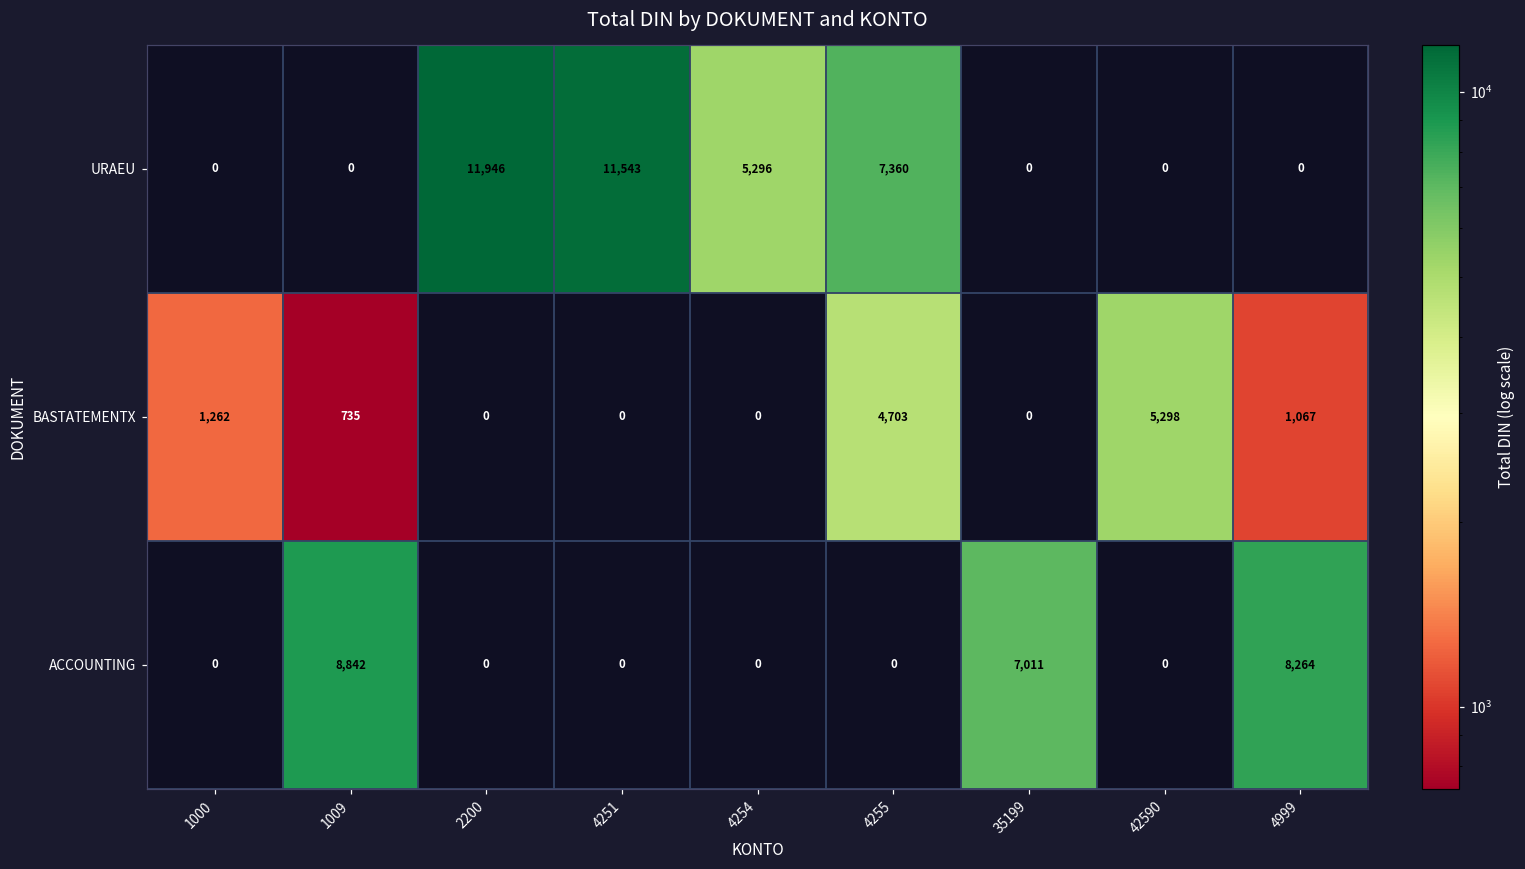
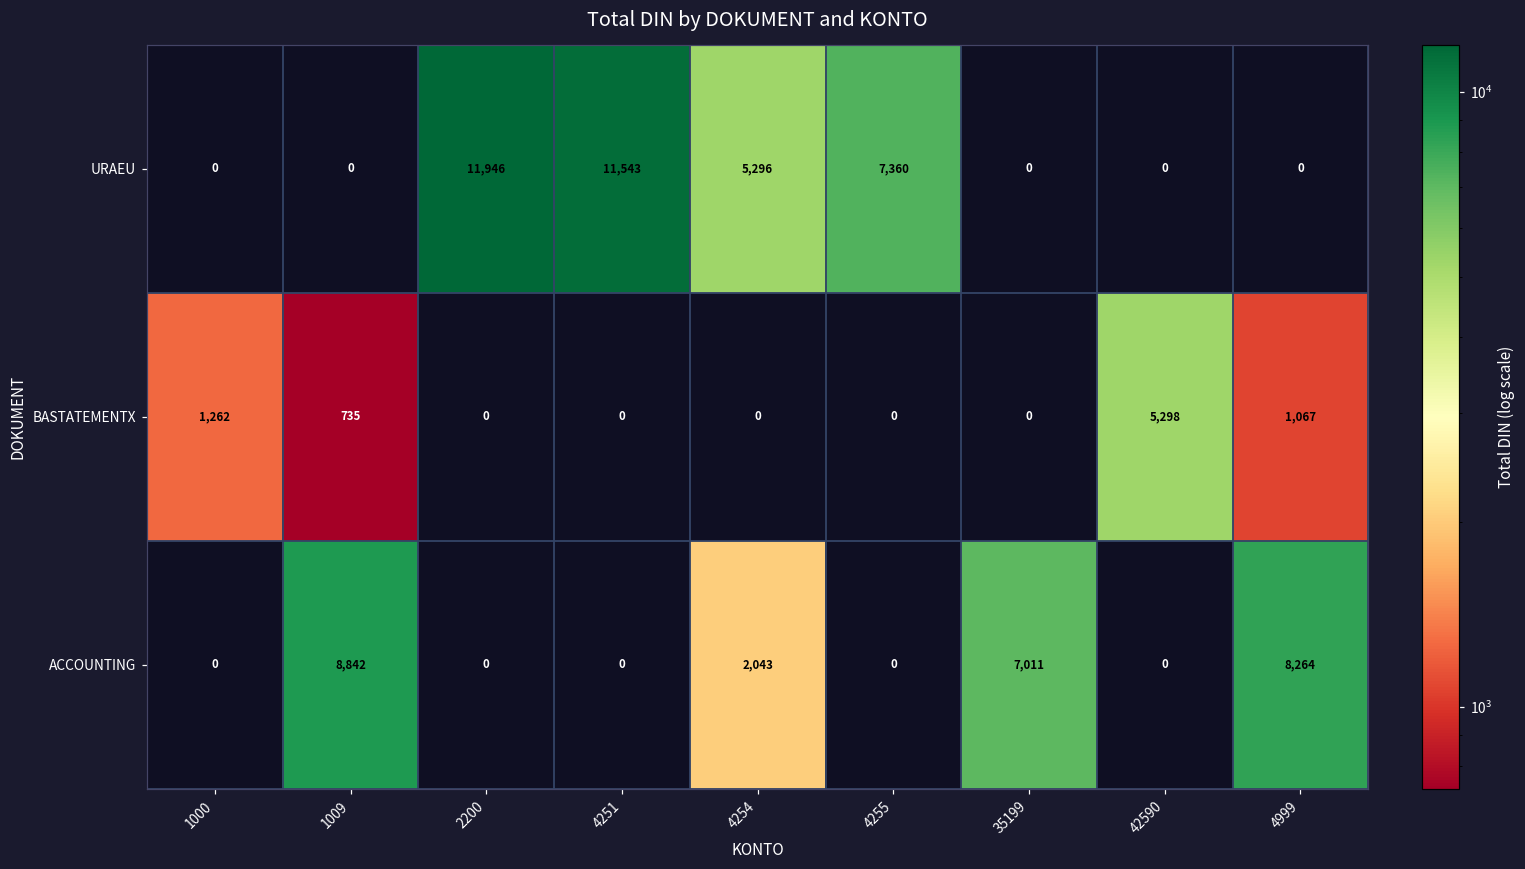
BASTATEMENTX, 4255: 4,703 -> 0
ACCOUNTING, 4254: 0 -> 2,043
